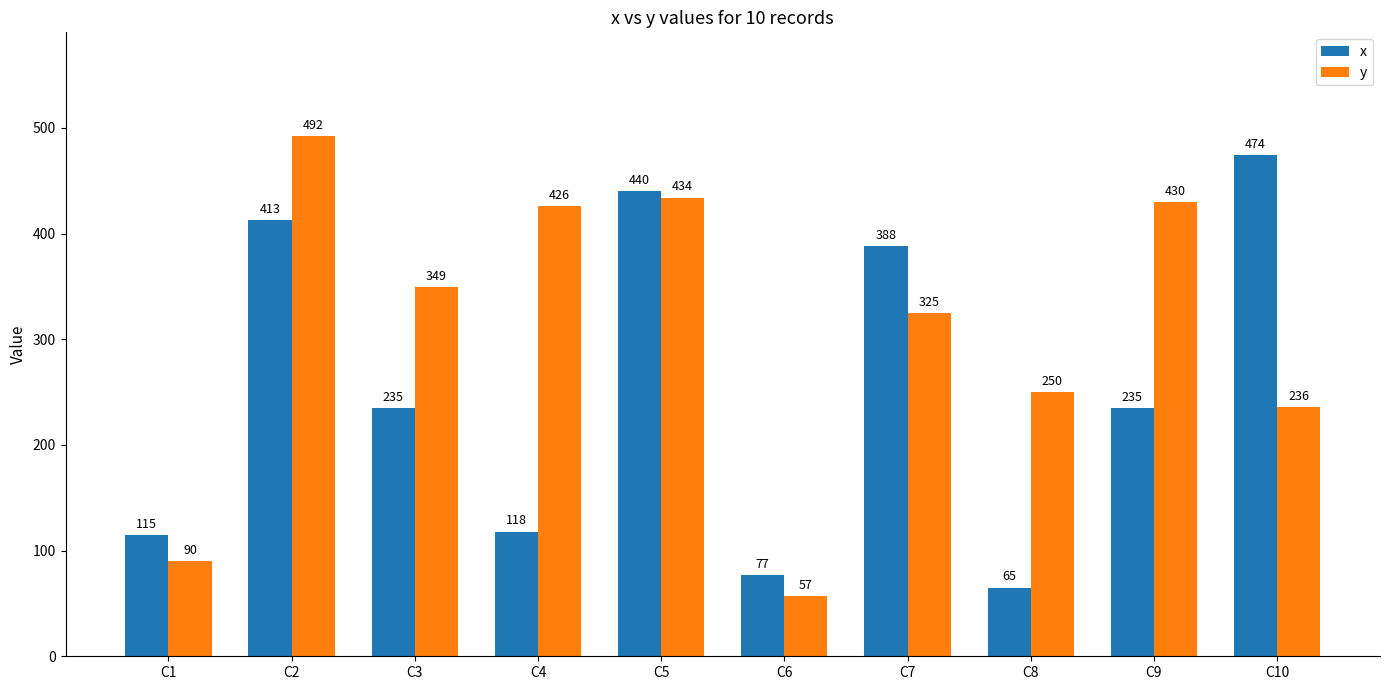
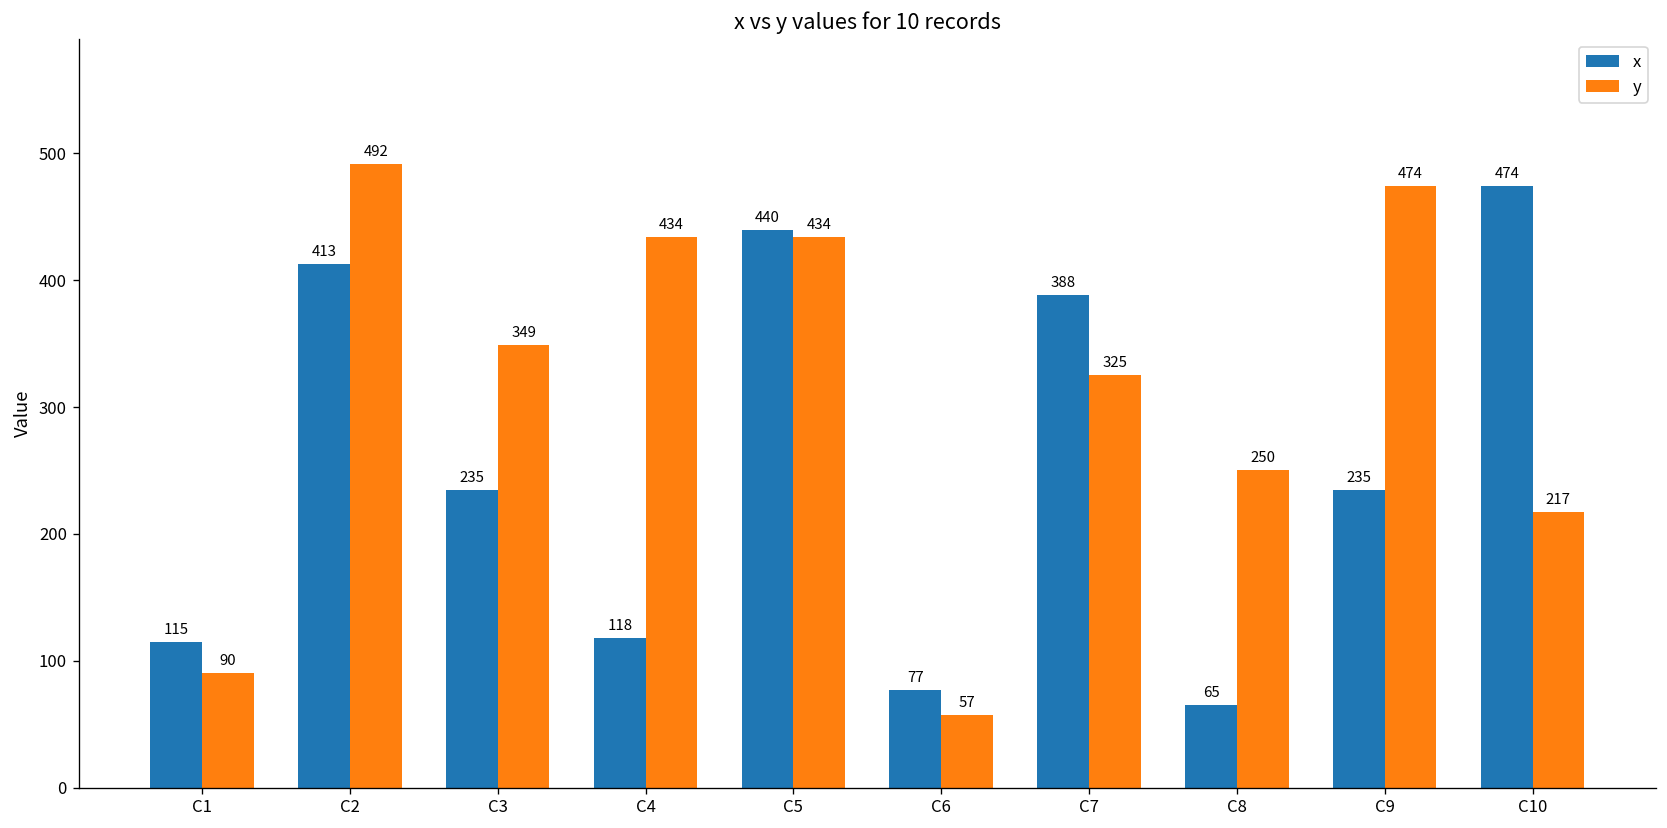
y, C4: 426 -> 434
y, C9: 430 -> 474
y, C10: 236 -> 217
